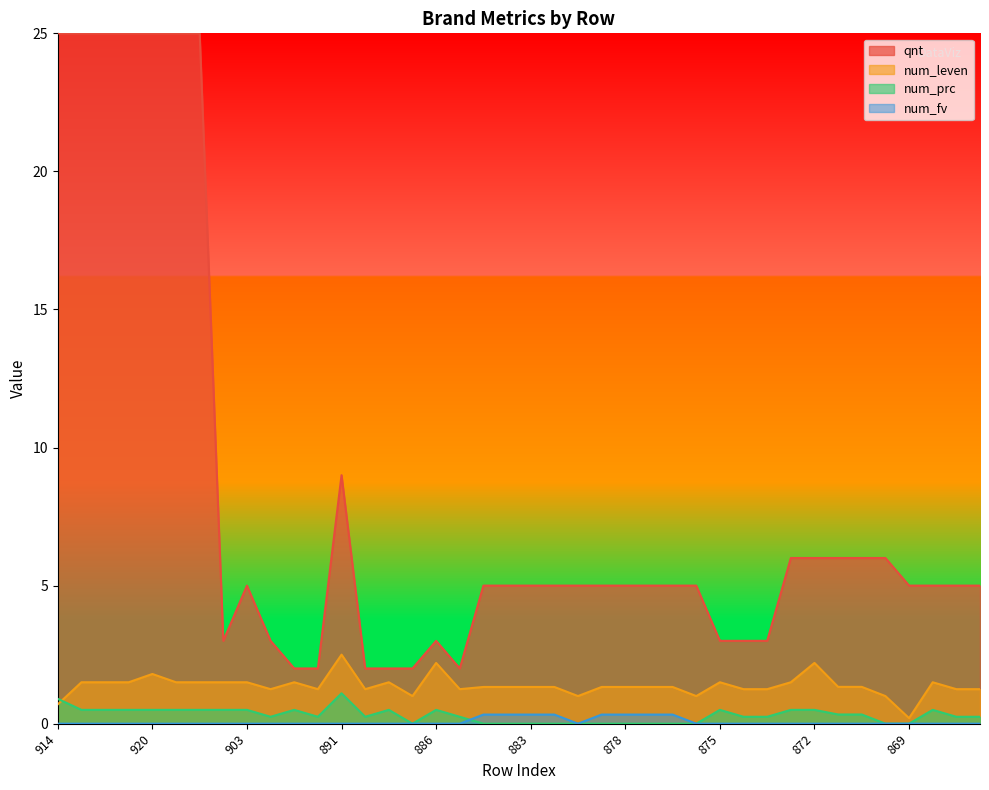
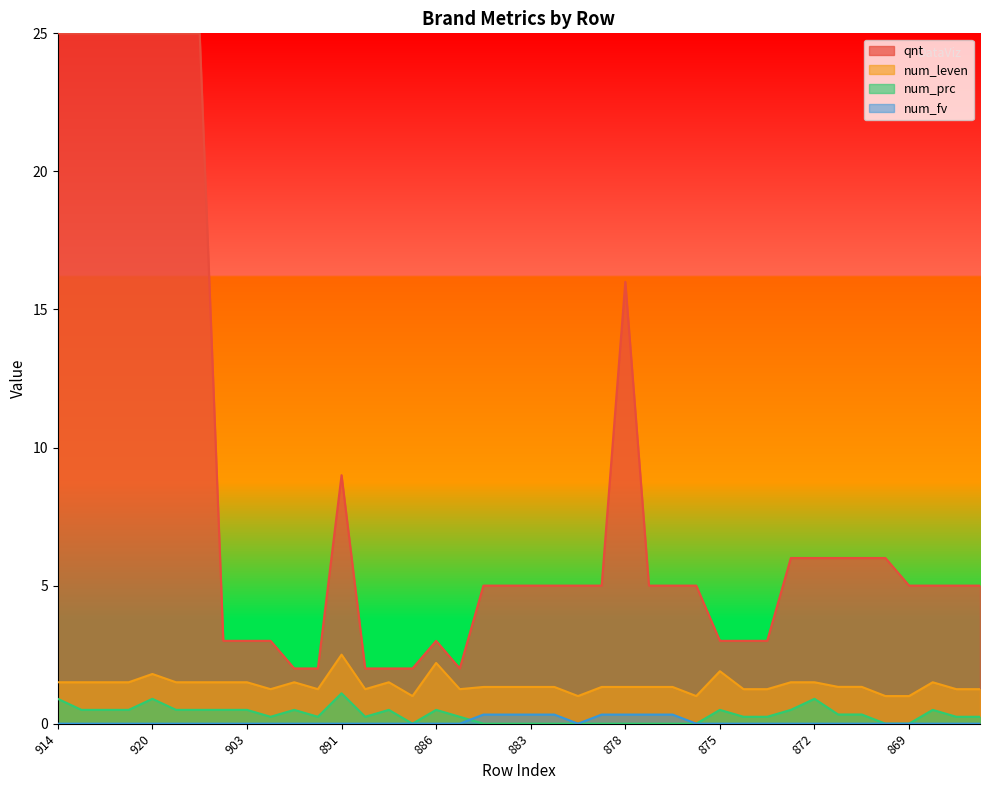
num_leven, 914: 0.7 -> 1.5
num_prc, 920: 0.5 -> 0.9
qnt, 903: 5 -> 3
qnt, 878: 5 -> 16
num_leven, 875: 1.5 -> 1.9
num_leven, 872: 2.2 -> 1.5
num_prc, 872: 0.5 -> 0.9
num_leven, 869: 0.2 -> 1.0
